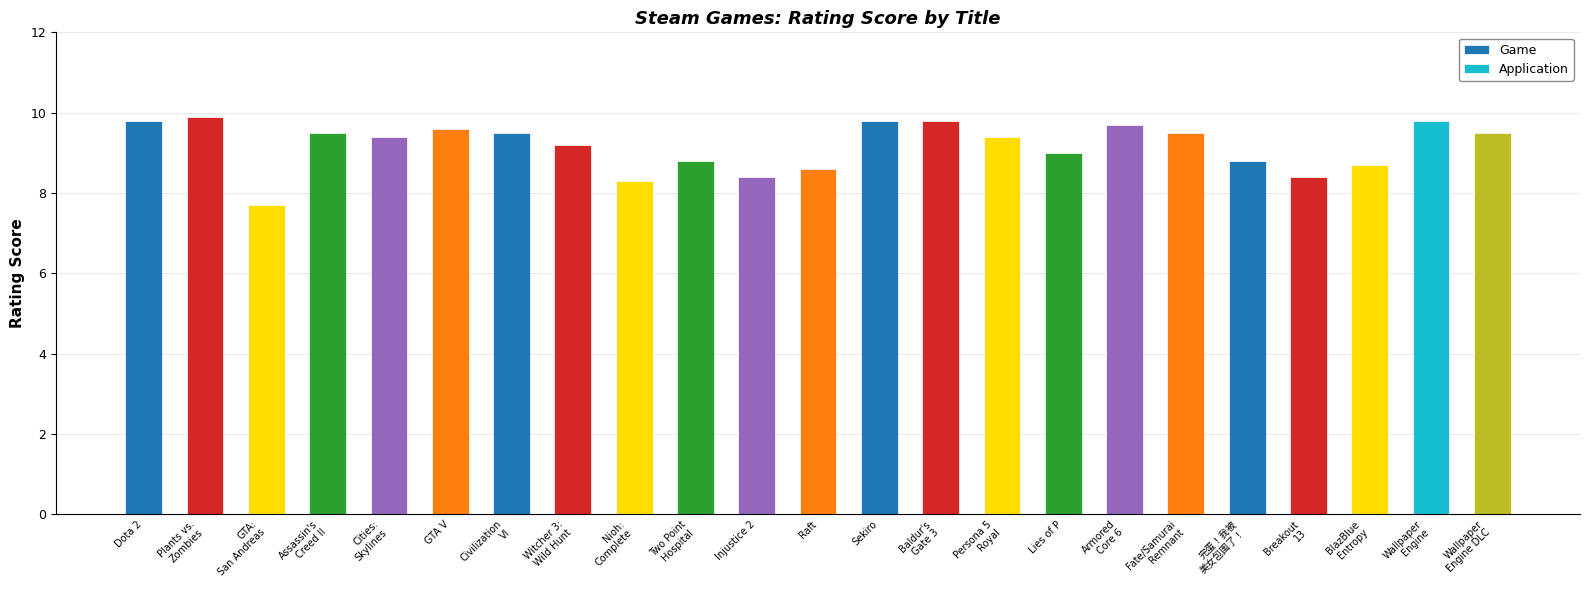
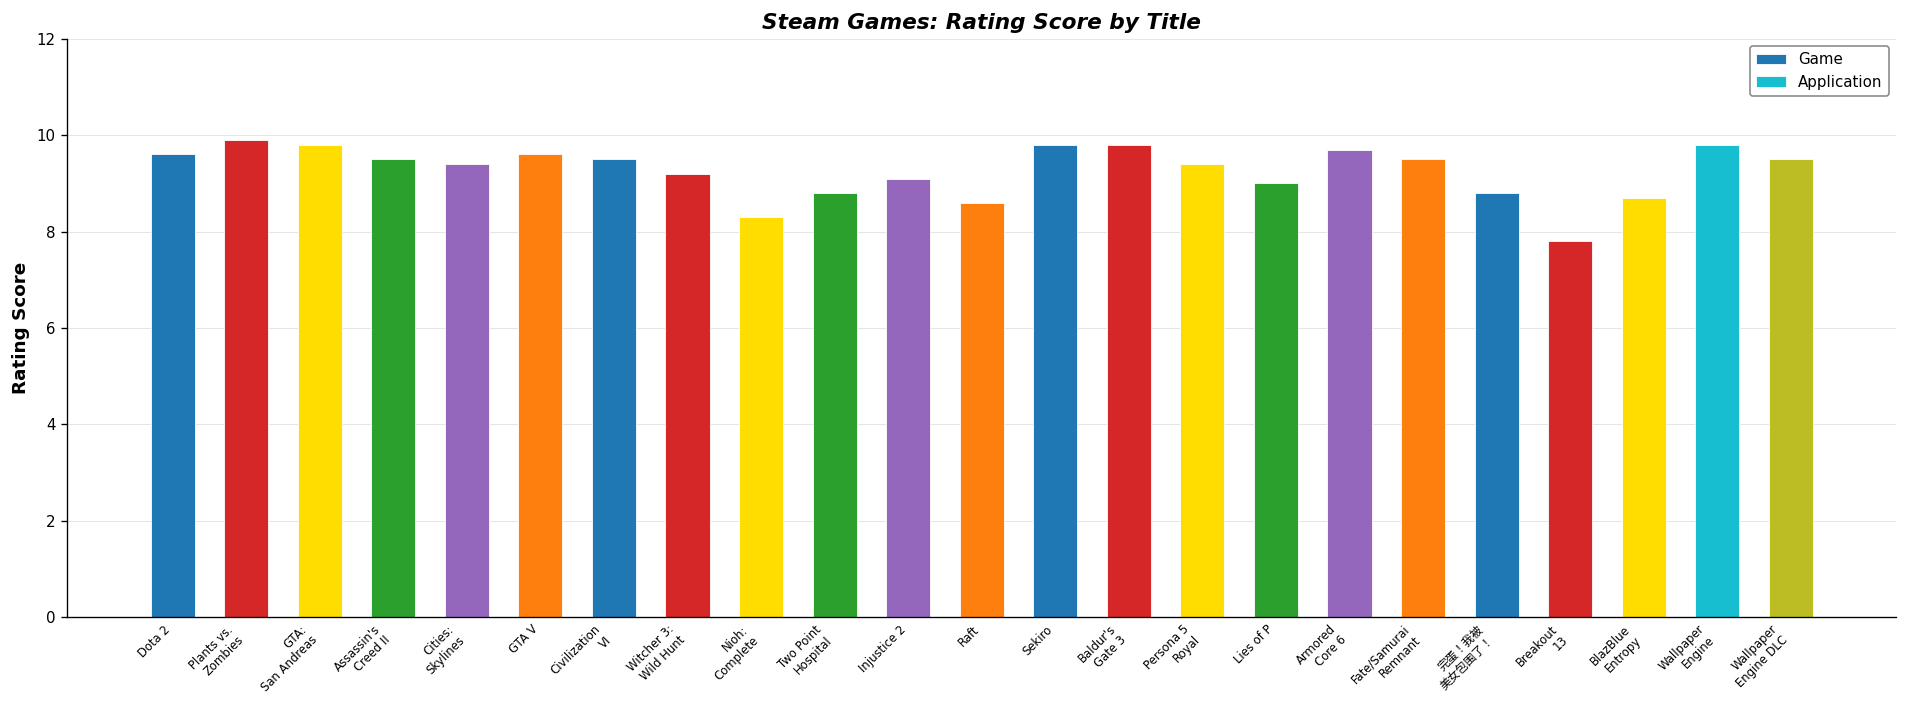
Game, Dota 2: 9.8 -> 9.6
Game, GTA: San Andreas: 7.7 -> 9.8
Game, Injustice 2: 8.4 -> 9.1
Game, Breakout 13: 8.4 -> 7.8
